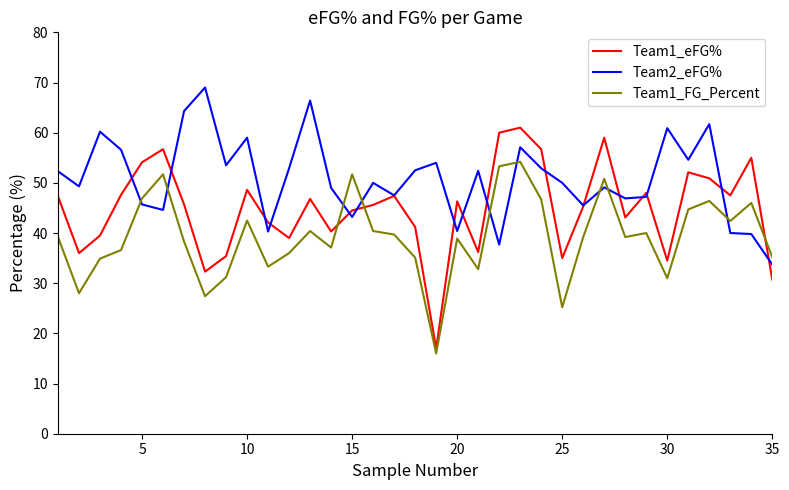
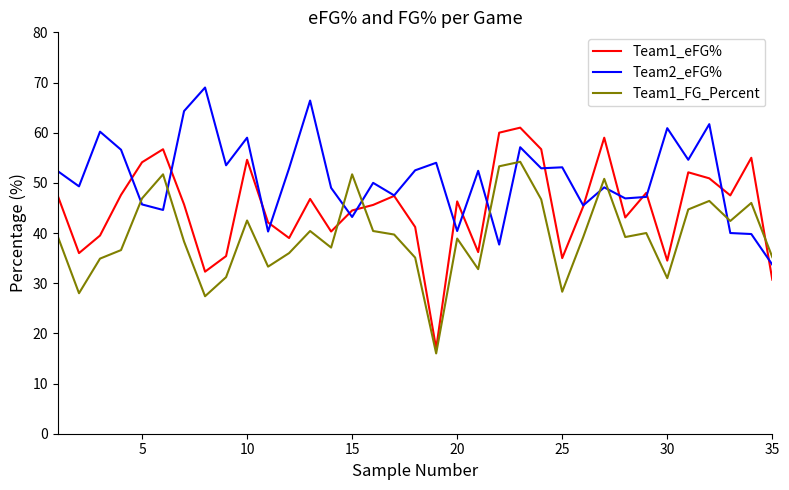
Team1_eFG%, 10: 49 -> 55
Team2_eFG%, 25: 50 -> 53
Team1_FG_Percent, 25: 25 -> 28
